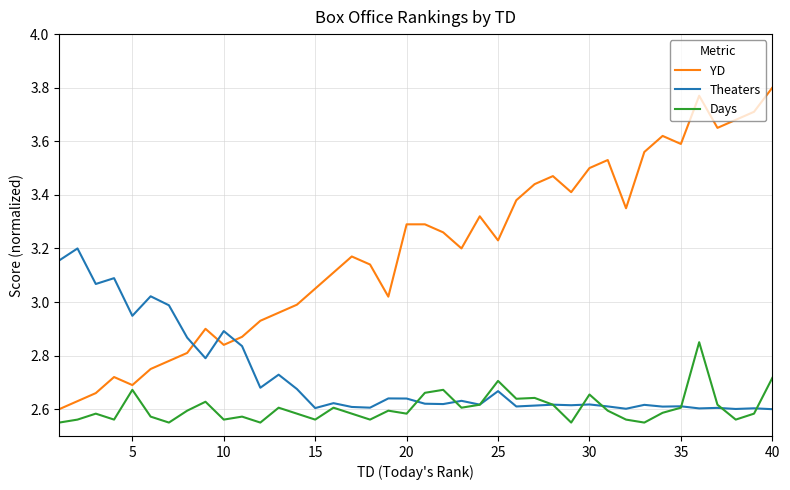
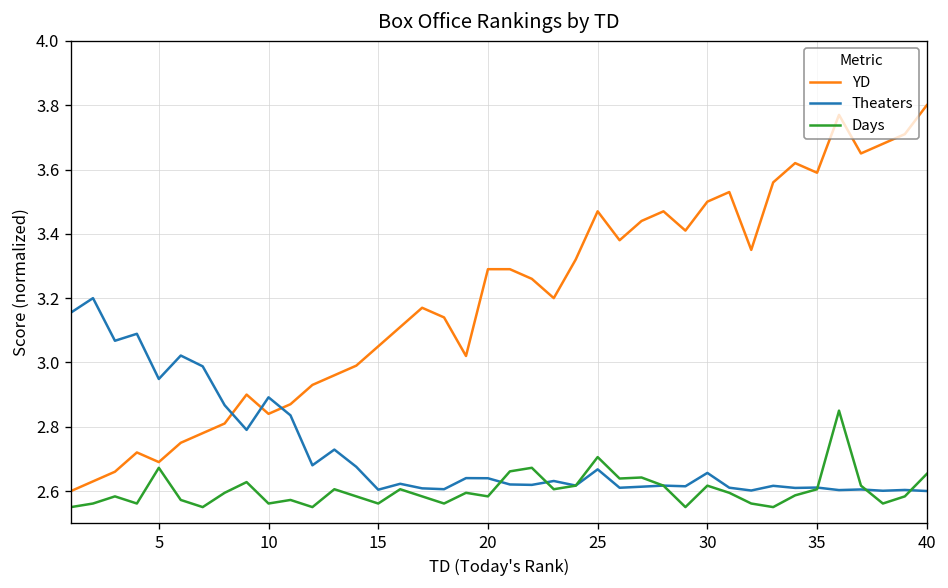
YD, 25: 3.23 -> 3.47
Theaters, 30: 2.62 -> 2.66
Days, 30: 2.65 -> 2.62
Days, 40: 2.72 -> 2.65
